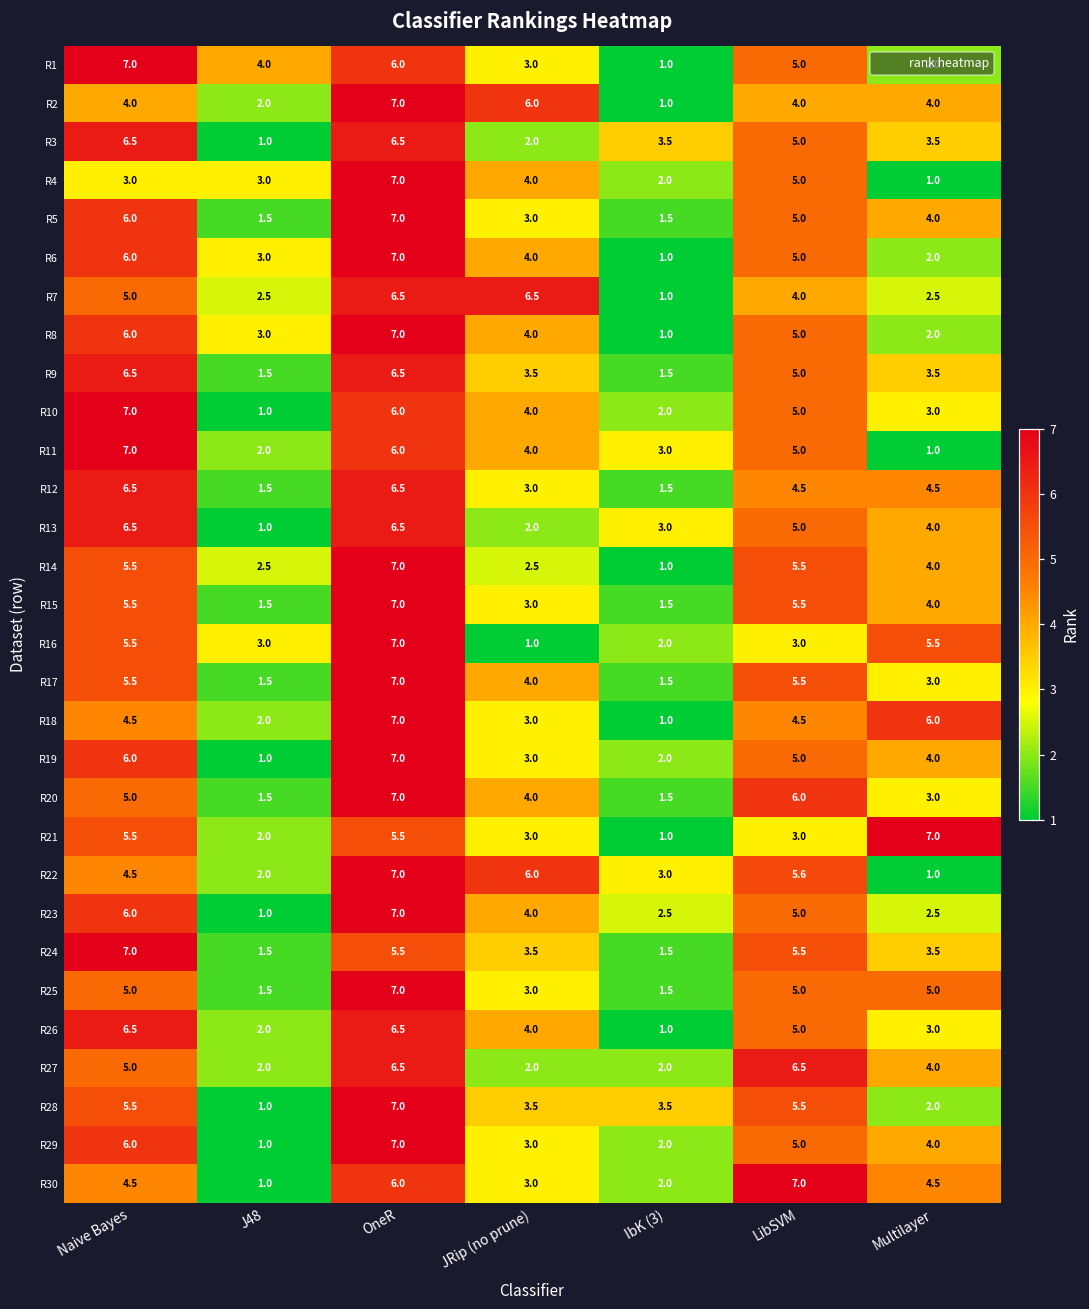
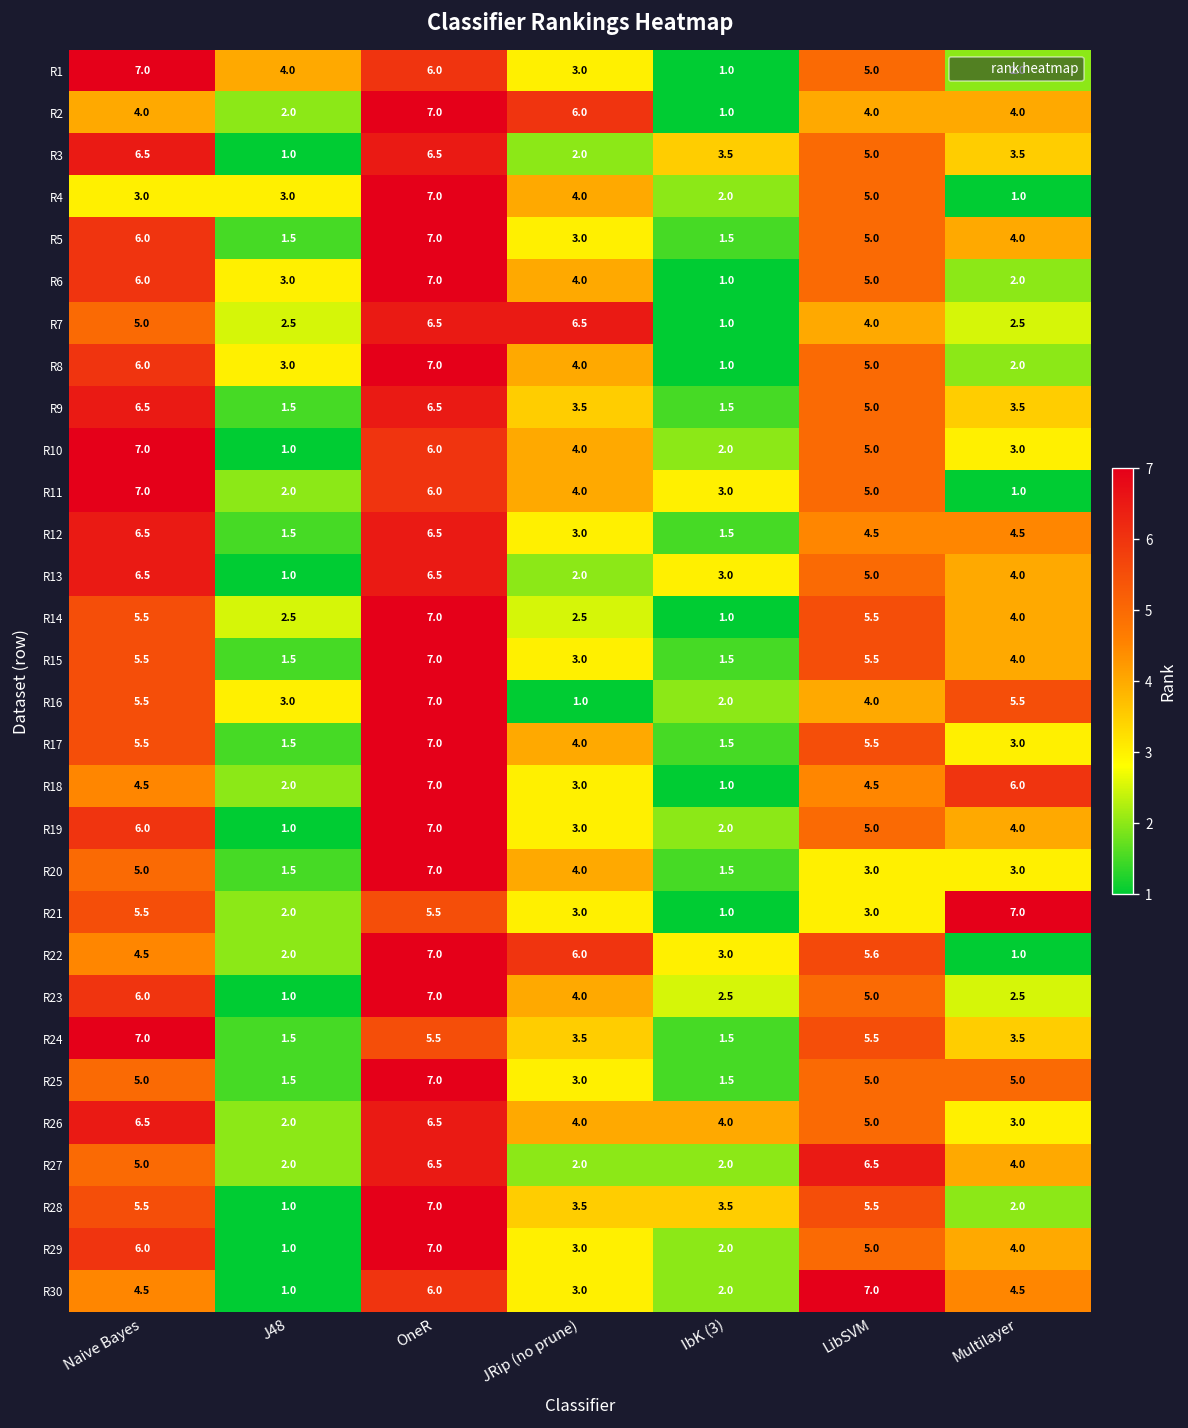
R16, LibSVM: 3.0 -> 4.0
R20, LibSVM: 6.0 -> 3.0
R26, IbK (3): 1.0 -> 4.0
